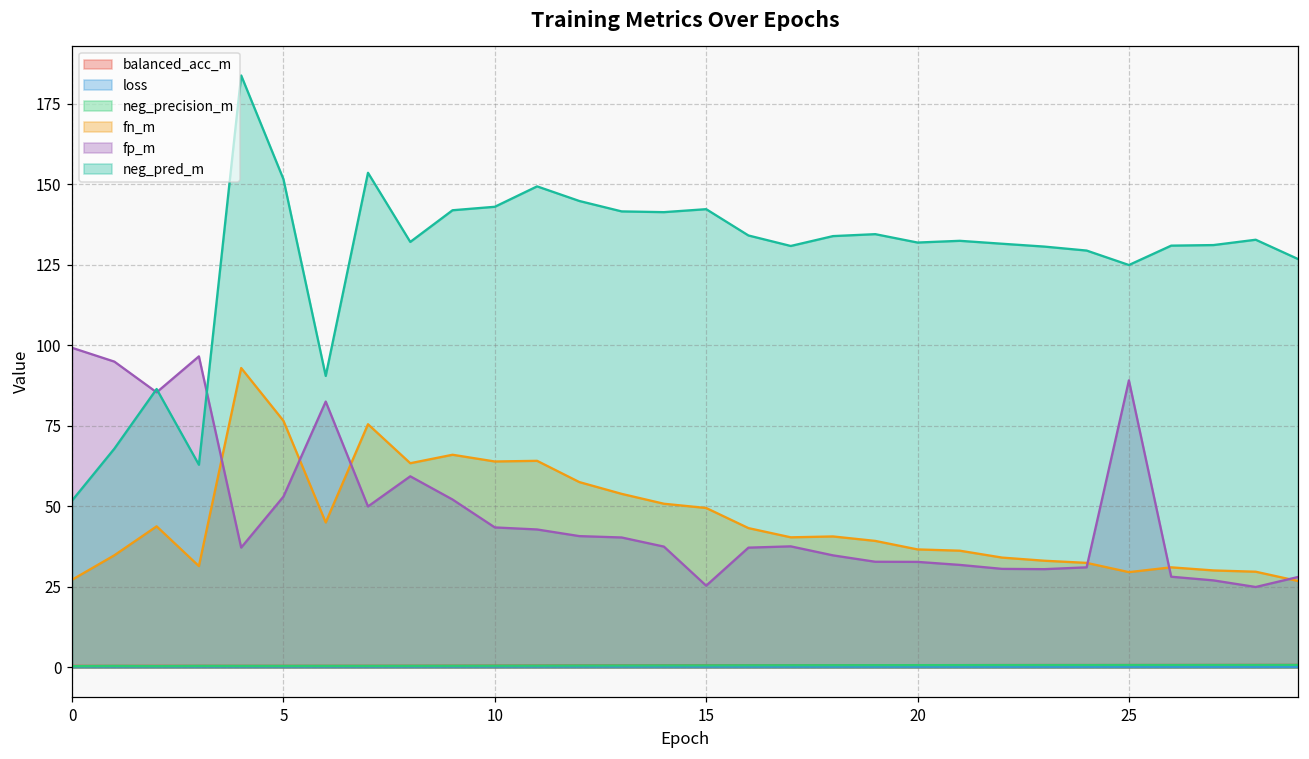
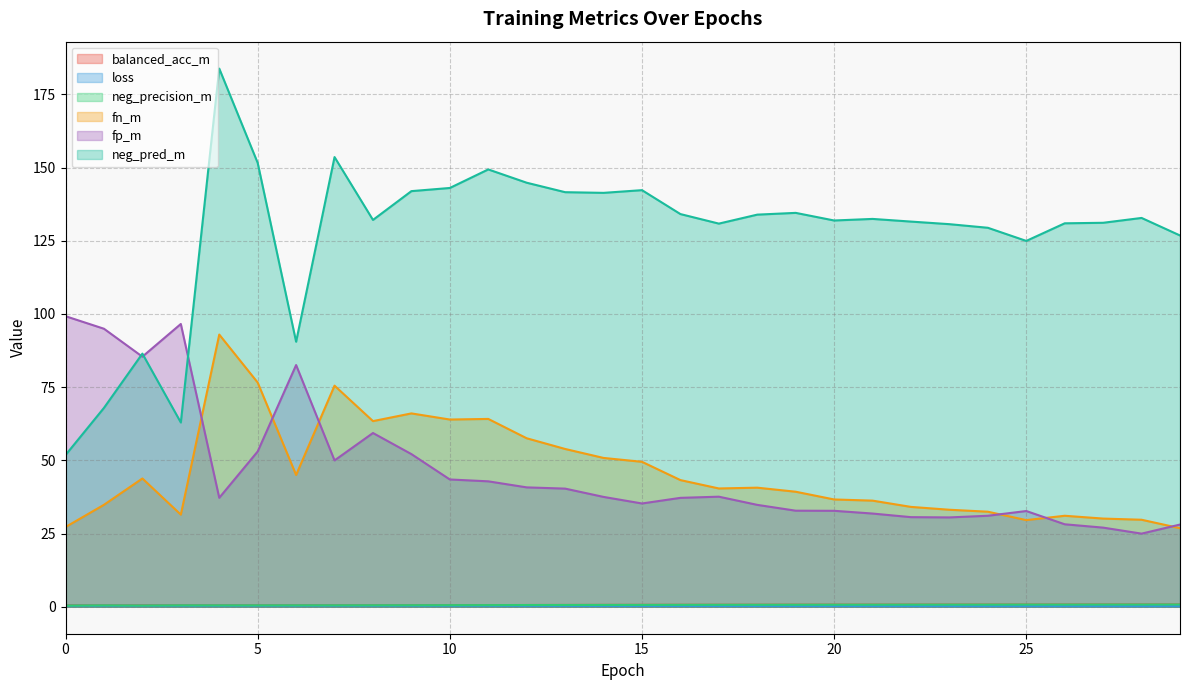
fp_m, 15: 25 -> 35
fp_m, 25: 89 -> 33
